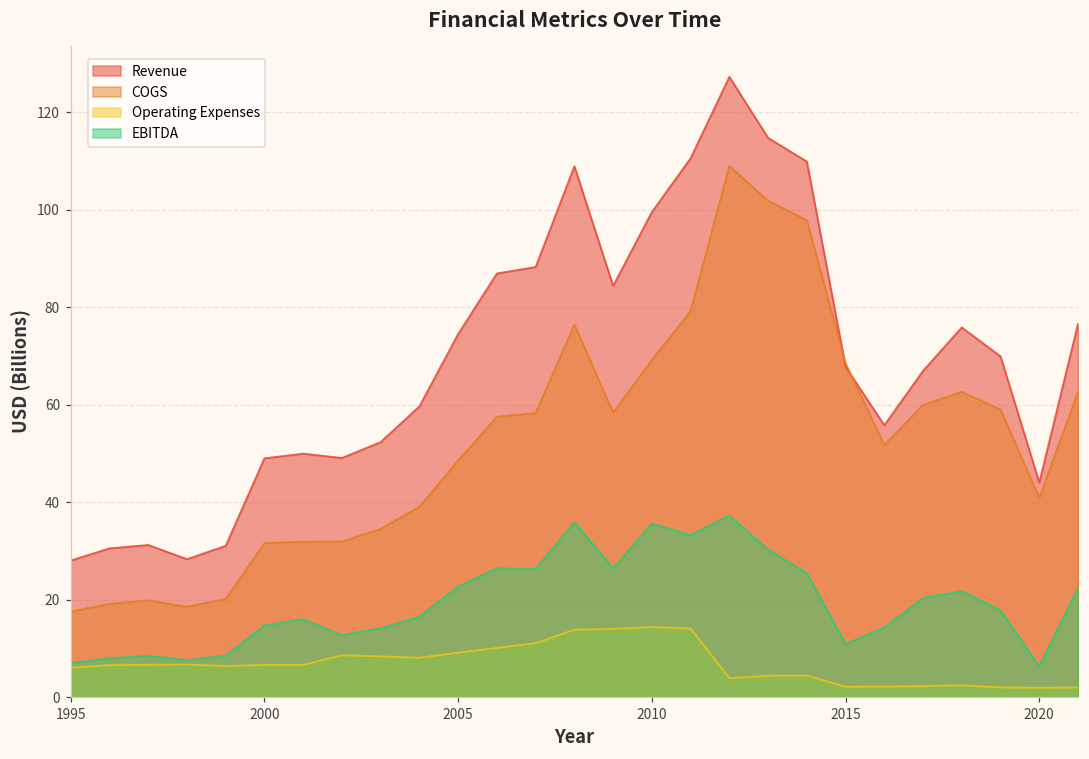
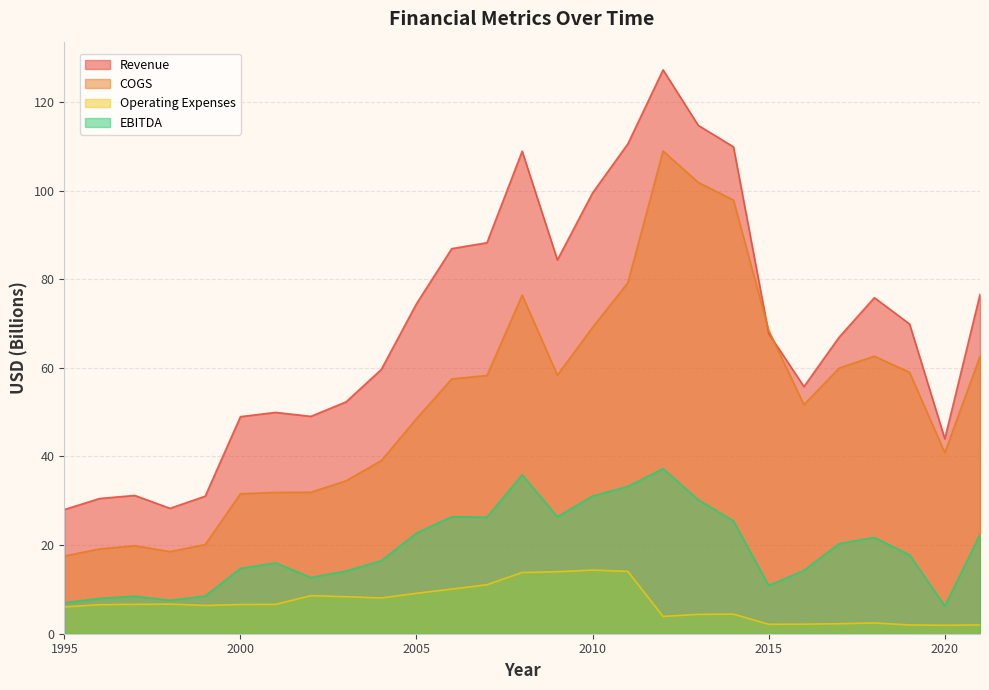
EBITDA, 2010: 36 -> 31
